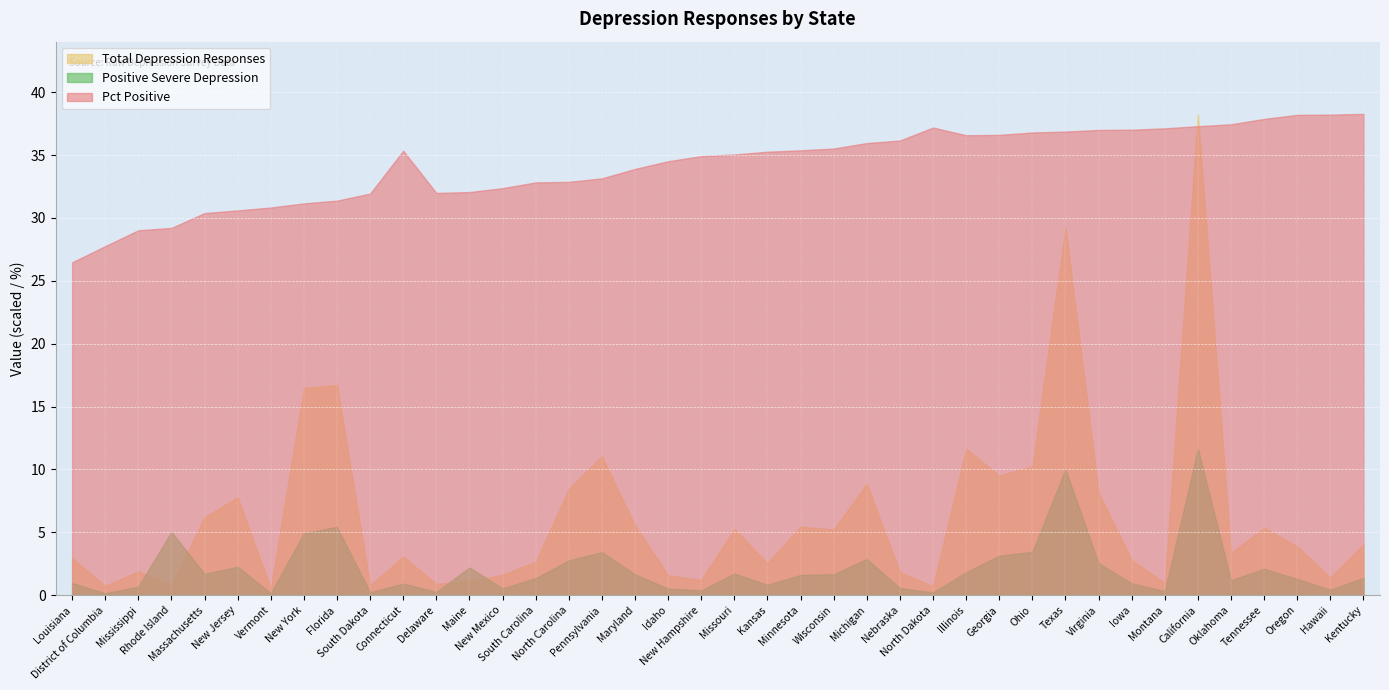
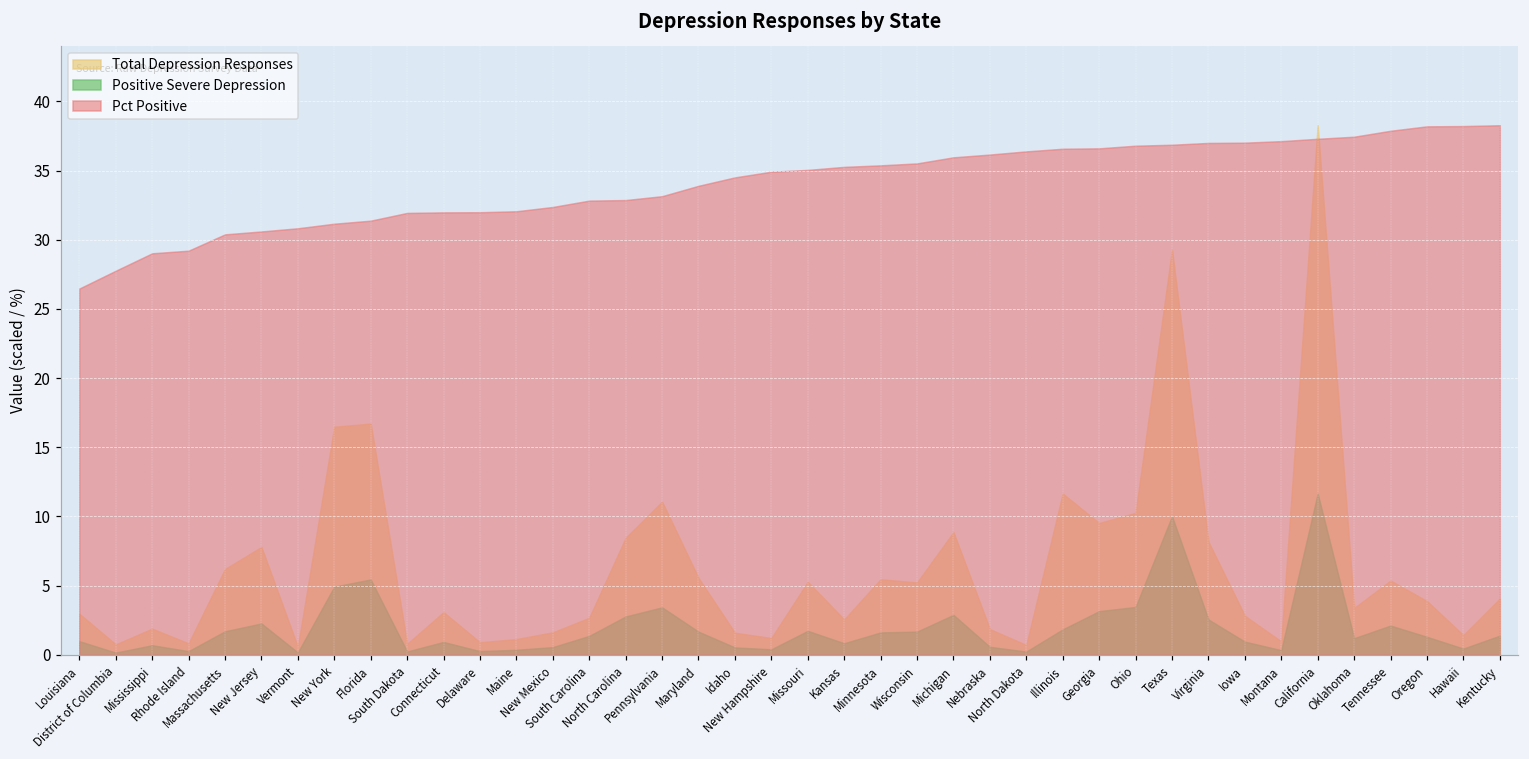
Positive Severe Depression, Rhode Island: 5.0 -> 0.3
Pct Positive, Connecticut: 35.4 -> 32.0
Positive Severe Depression, Maine: 2.2 -> 0.4
Pct Positive, North Dakota: 37.2 -> 36.4
